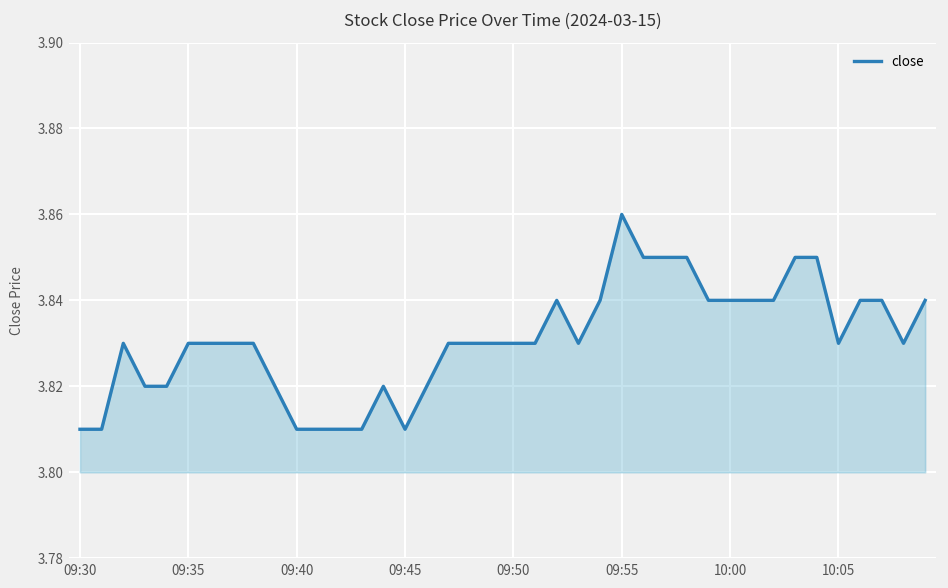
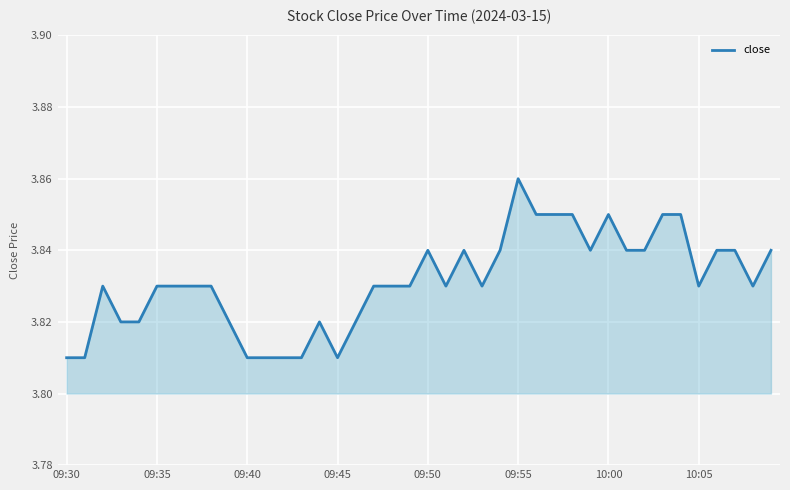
09:50: 3.83 -> 3.84
10:00: 3.84 -> 3.85
